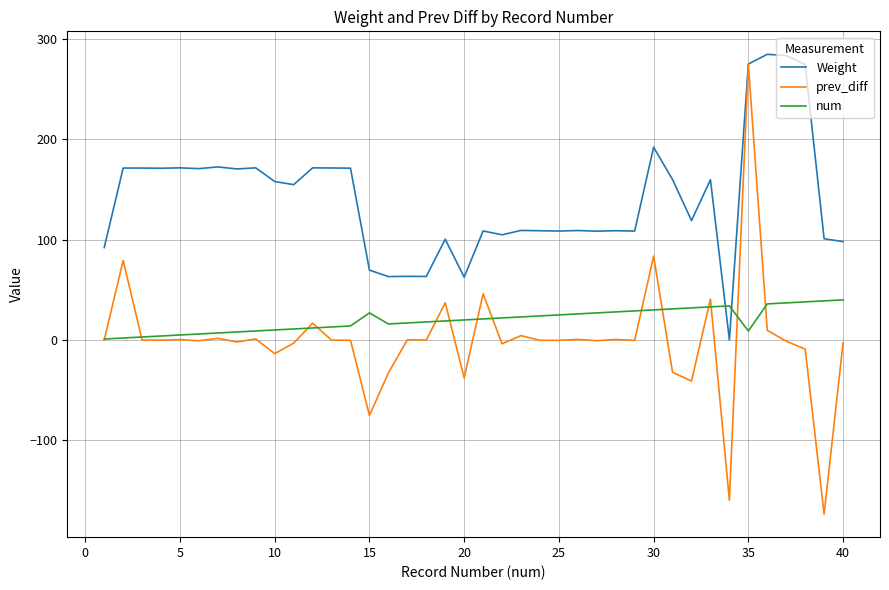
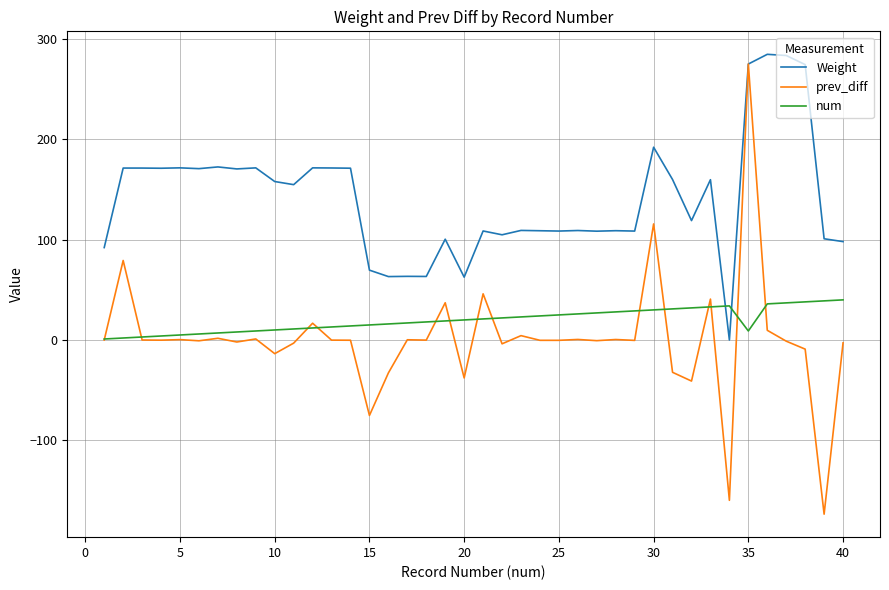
num, 15: 27 -> 15
prev_diff, 30: 84 -> 116
